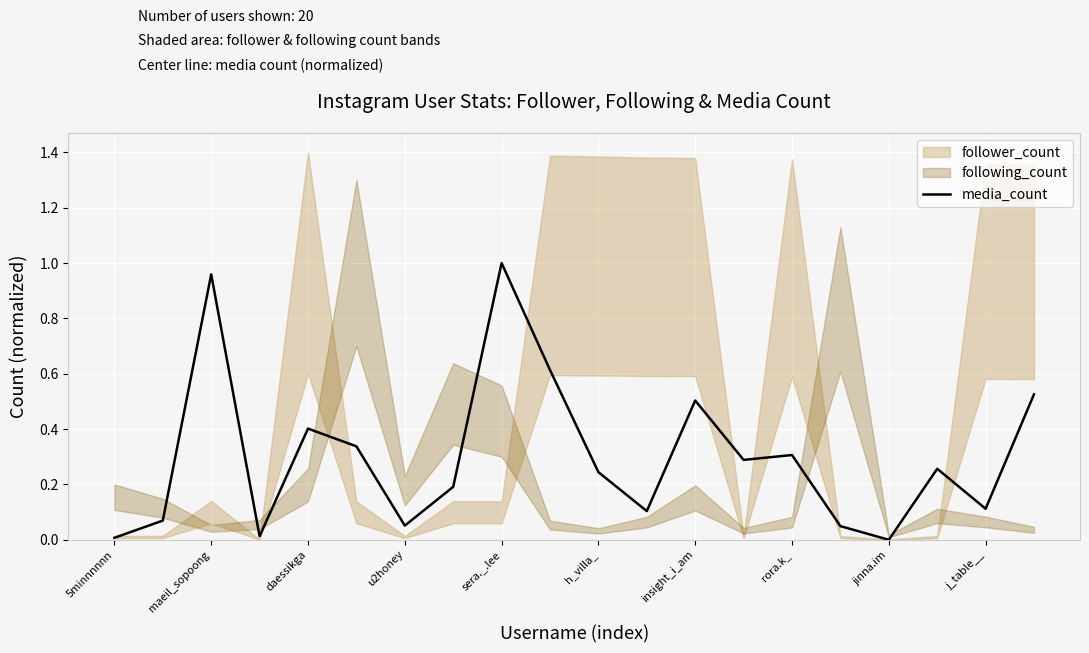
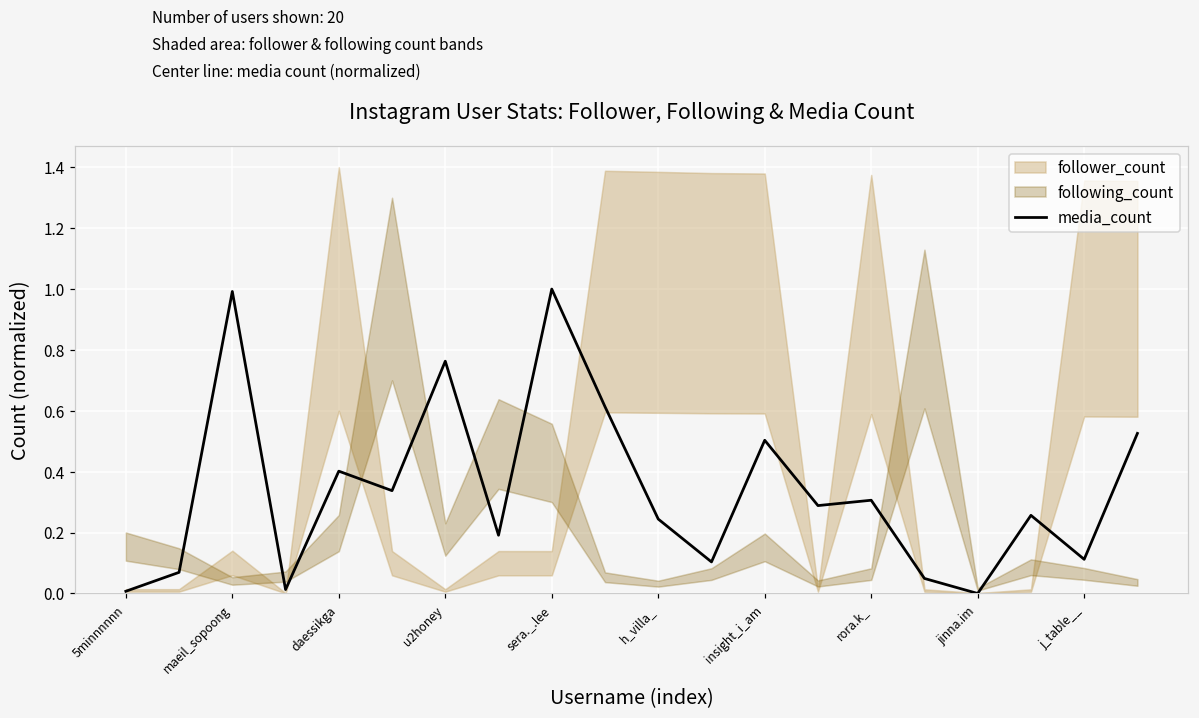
media_count, maeil_sopoong: 0.96 -> 0.99
media_count, u2honey: 0.05 -> 0.76
